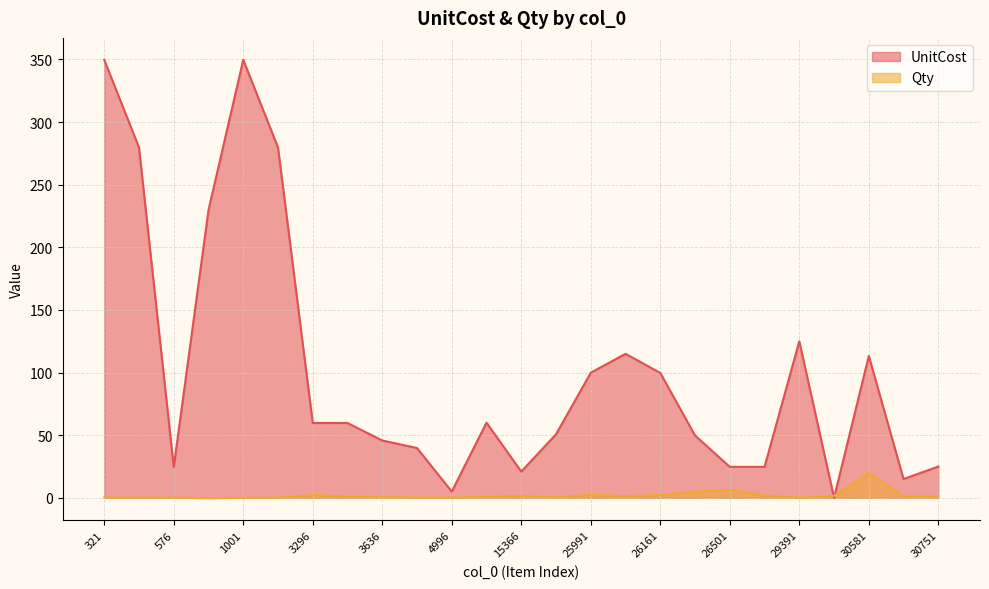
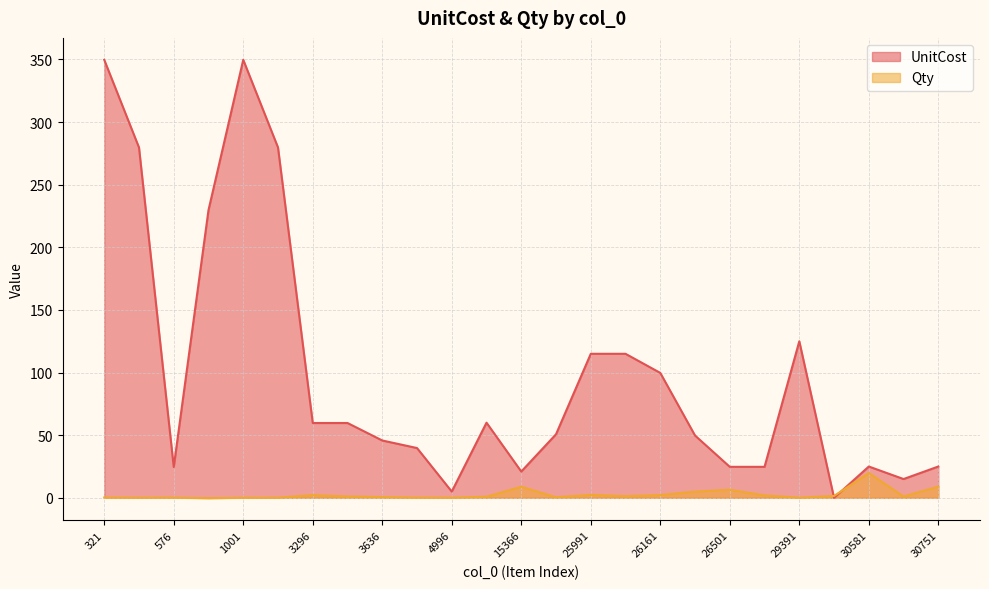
Qty, 15366: 2 -> 9
UnitCost, 25991: 100 -> 115
UnitCost, 30581: 113 -> 25
Qty, 30751: 1 -> 9
